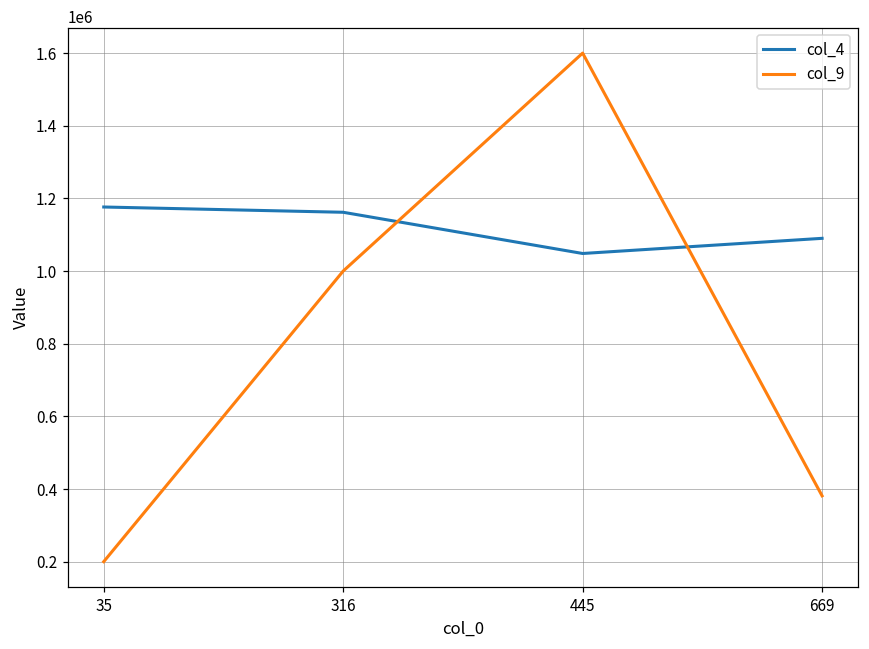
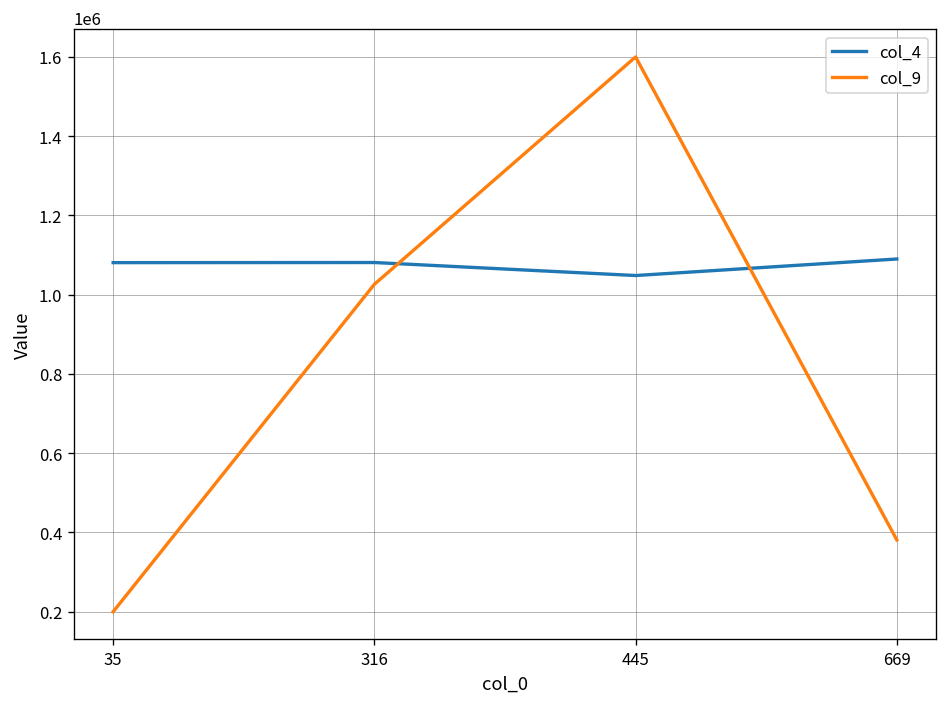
col_4, 35: 1180000 -> 1080000
col_4, 316: 1160000 -> 1080000
col_9, 316: 1000000 -> 1030000
